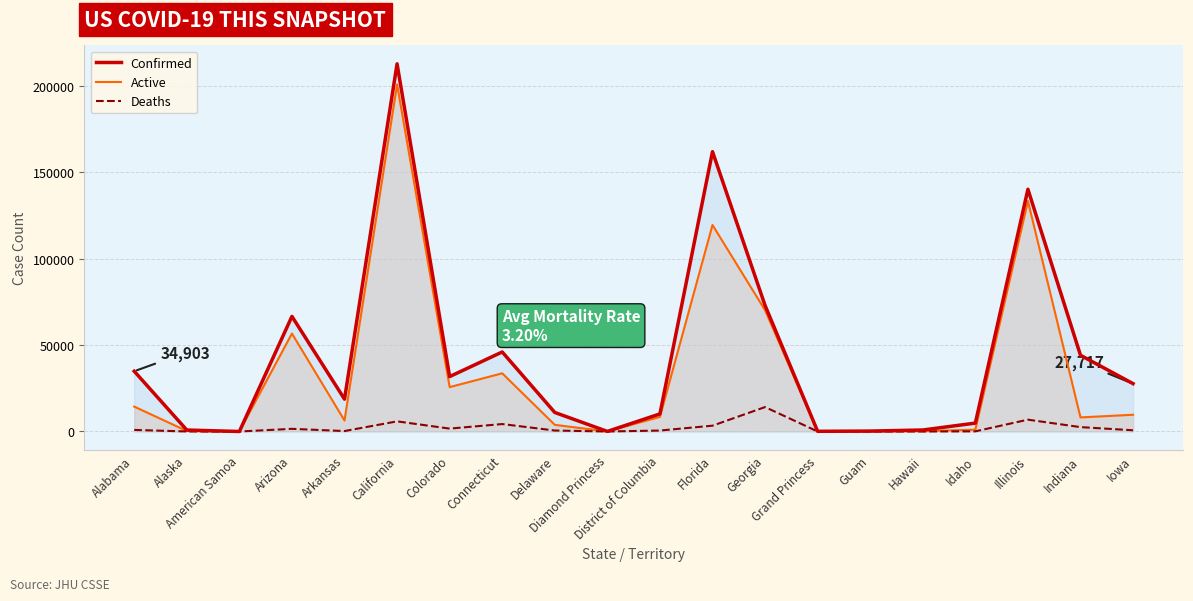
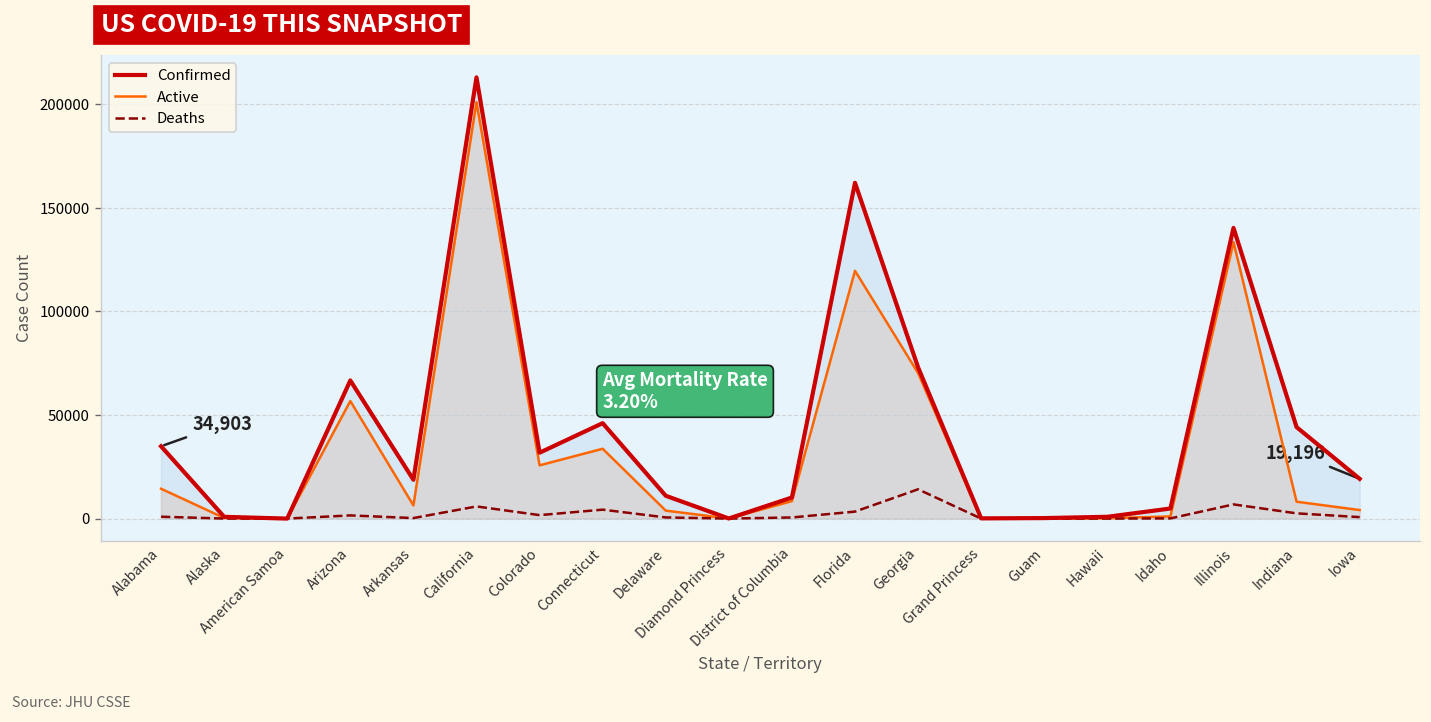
Confirmed, Iowa: 27,717 -> 19,196
Active, Iowa: 10000 -> 4000
